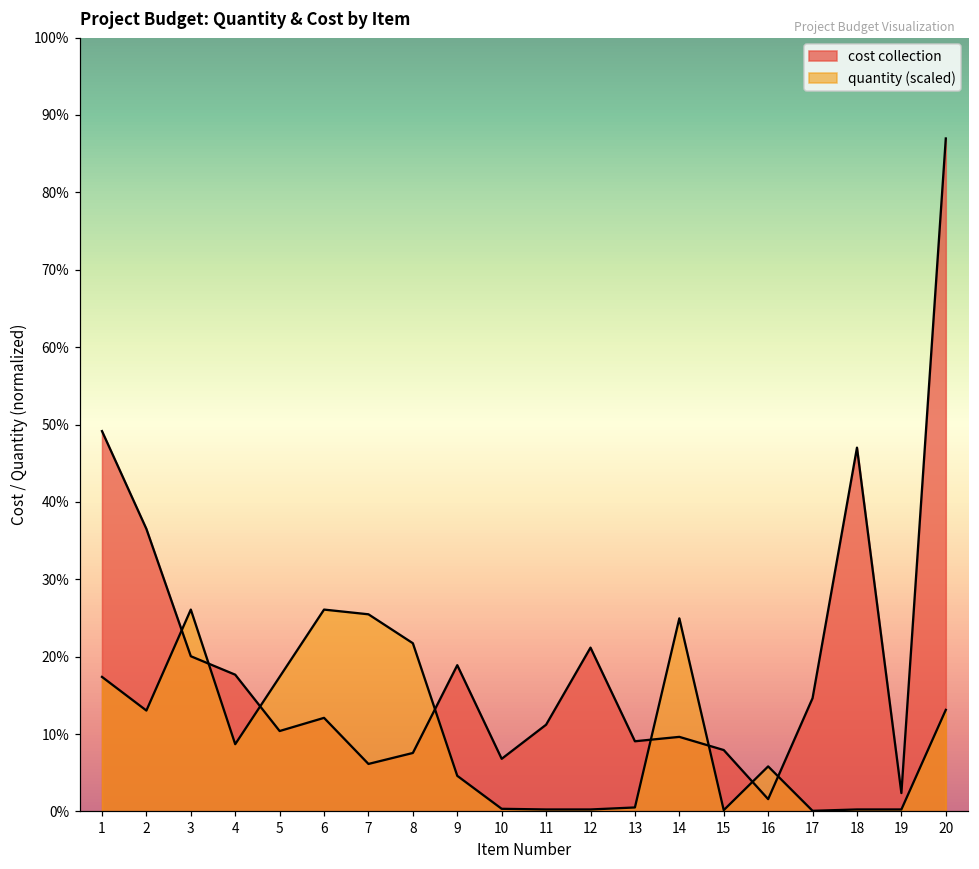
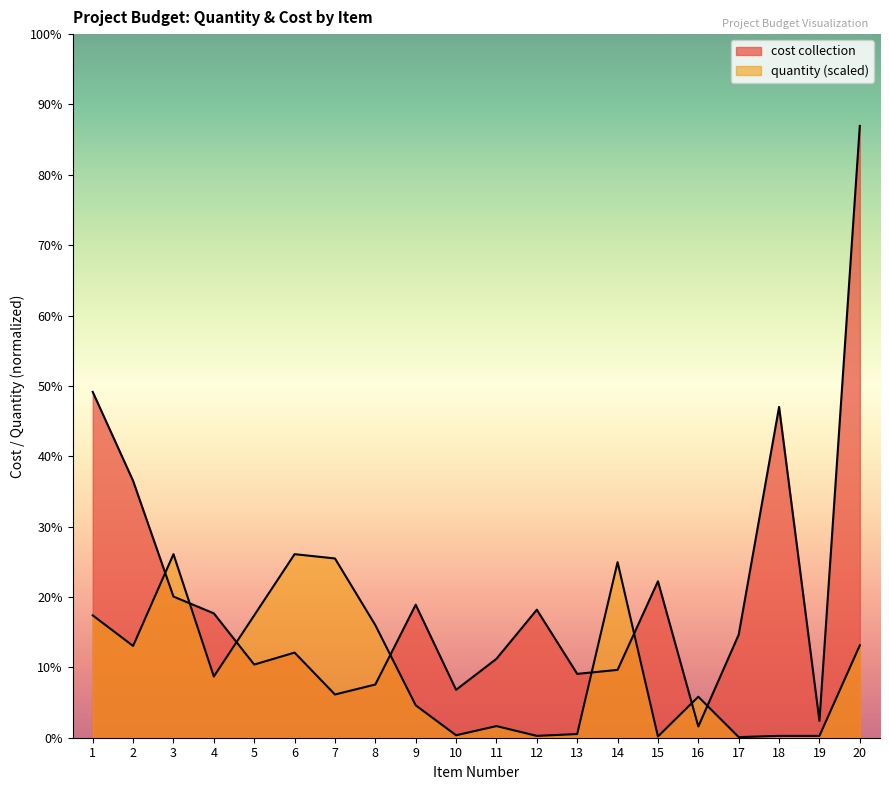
quantity (scaled), 8: 22% -> 16%
quantity (scaled), 11: 0% -> 2%
cost collection, 12: 21% -> 18%
cost collection, 15: 8% -> 22%
